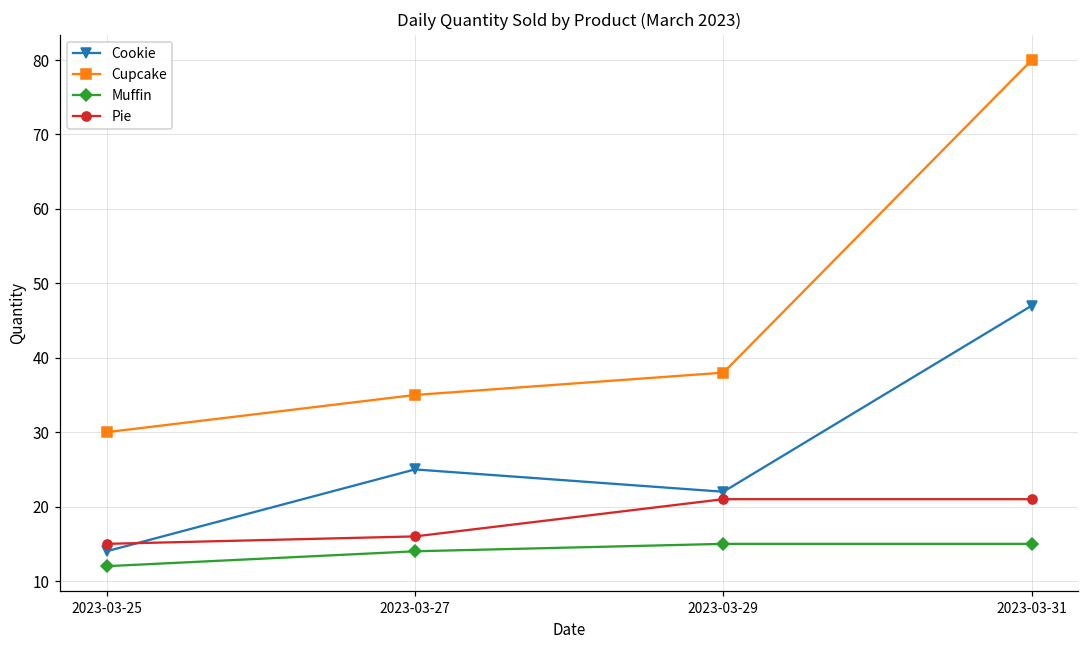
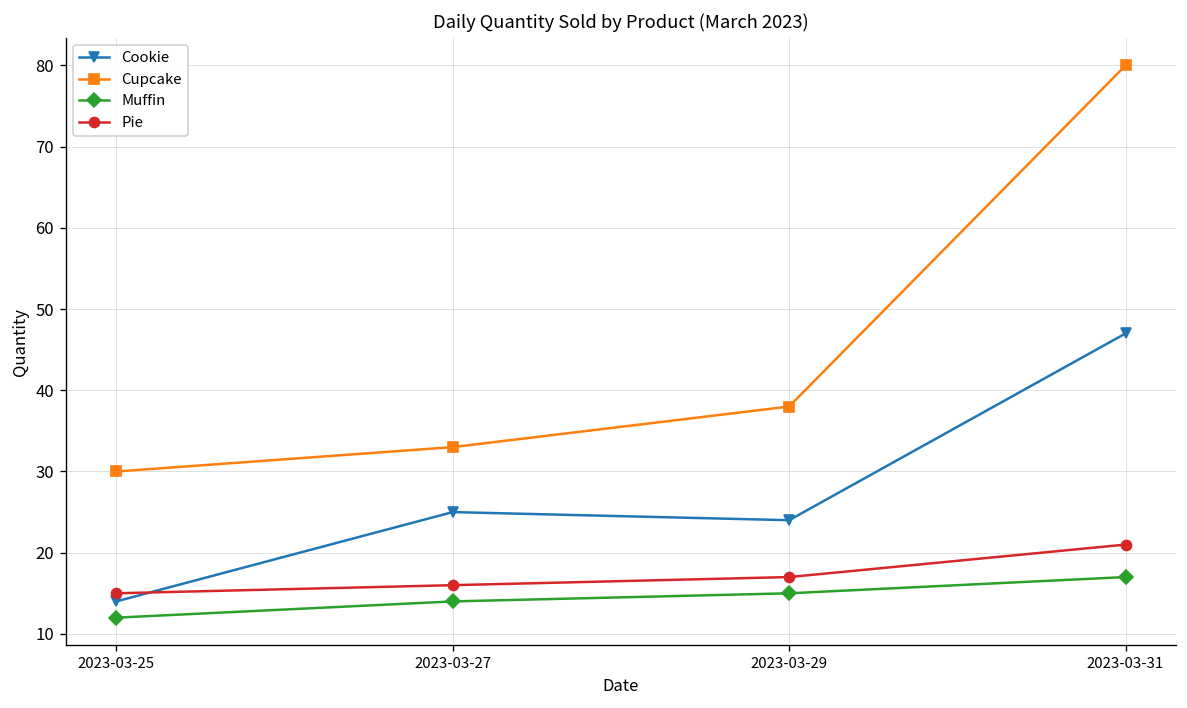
Cupcake, 2023-03-27: 35 -> 33
Cookie, 2023-03-29: 22 -> 24
Pie, 2023-03-29: 21 -> 17
Muffin, 2023-03-31: 15 -> 17
